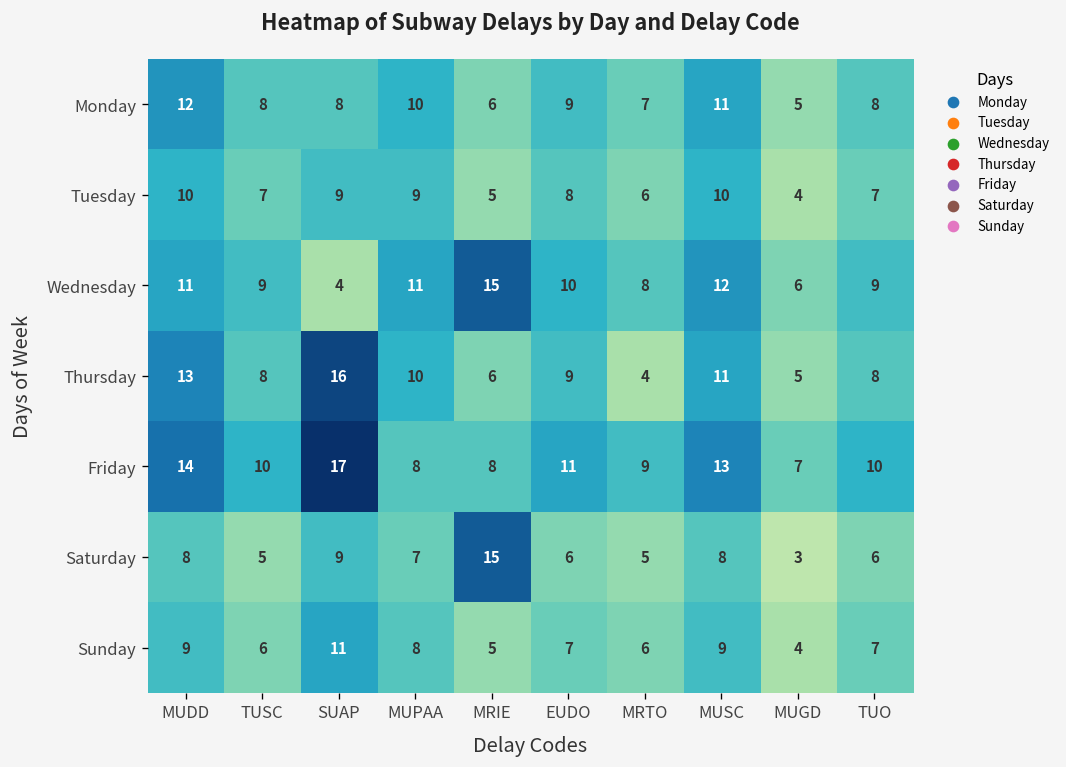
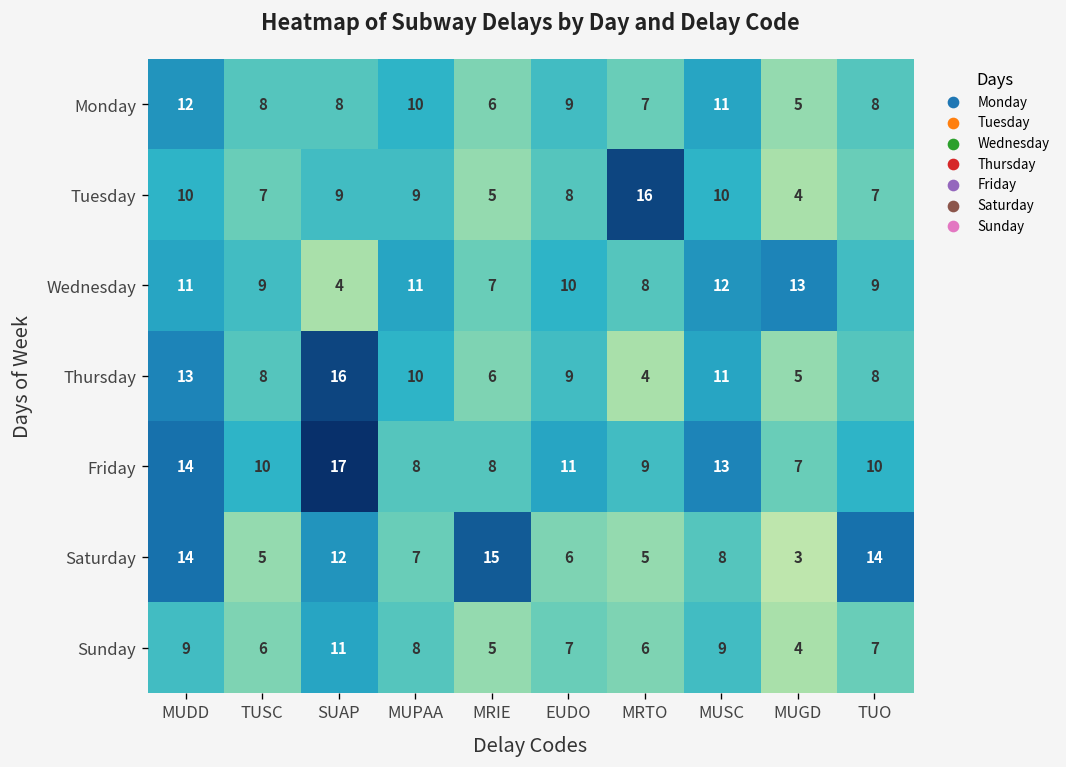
Tuesday, MRTO: 6 -> 16
Wednesday, MRIE: 15 -> 7
Wednesday, MUGD: 6 -> 13
Saturday, MUDD: 8 -> 14
Saturday, SUAP: 9 -> 12
Saturday, TUO: 6 -> 14
